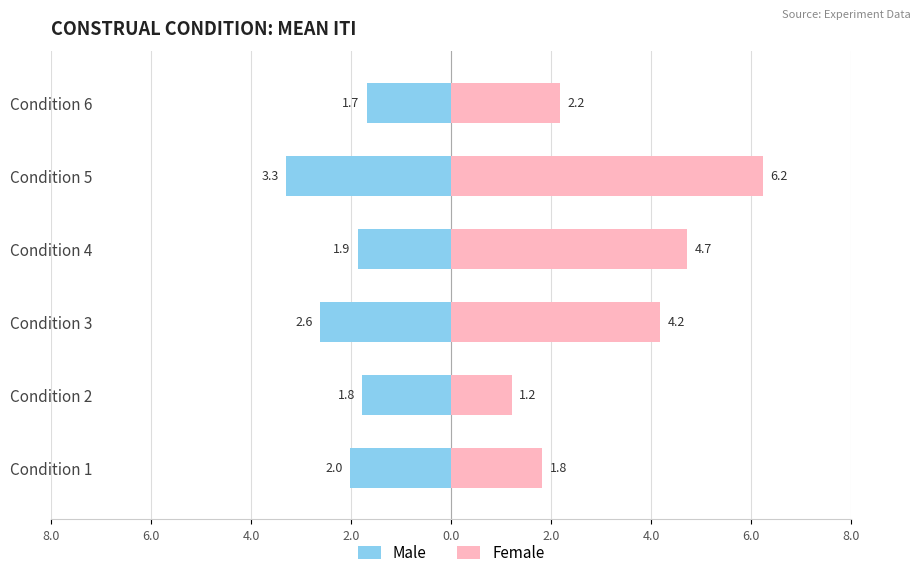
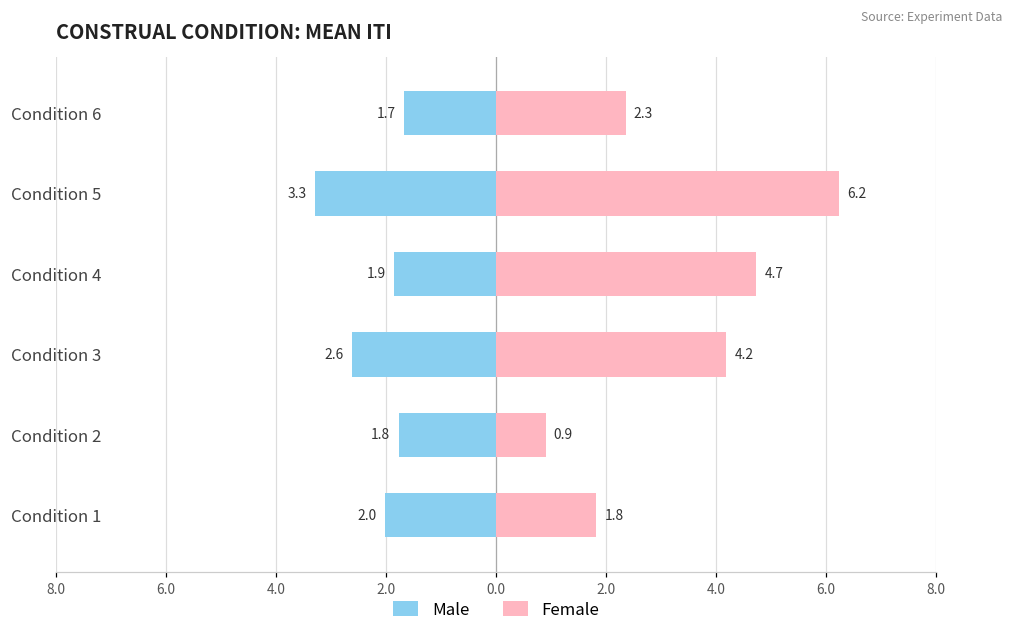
Female, Condition 6: 2.2 -> 2.3
Female, Condition 2: 1.2 -> 0.9
